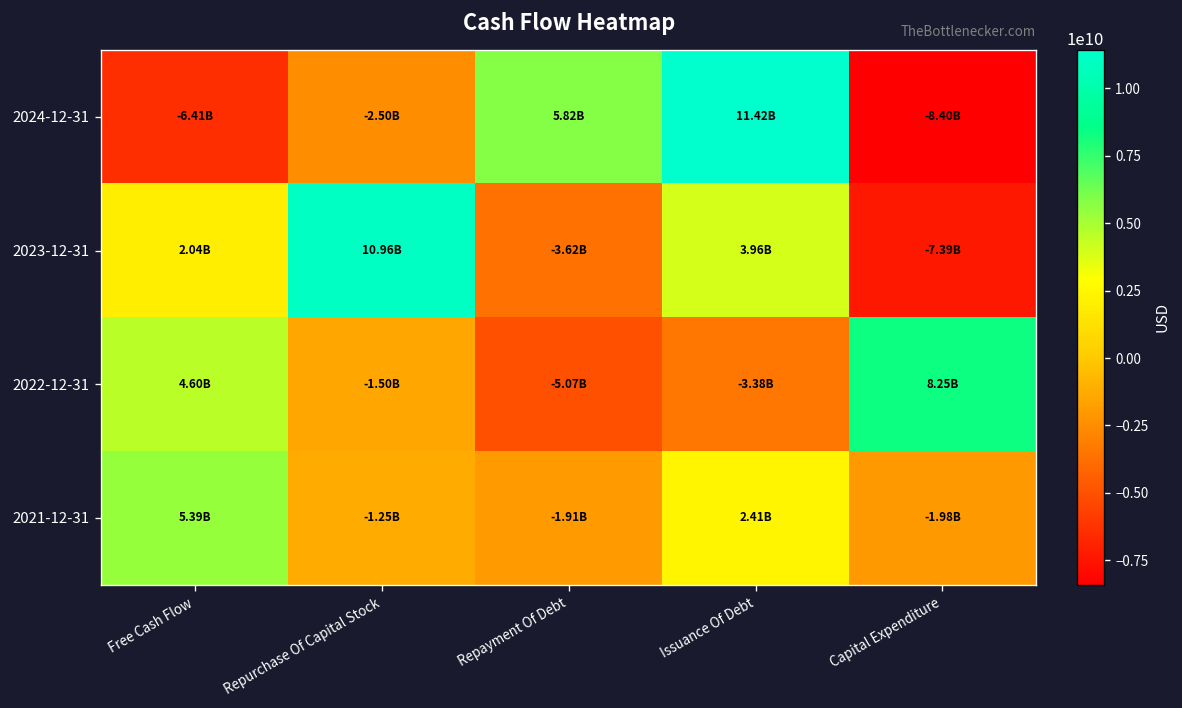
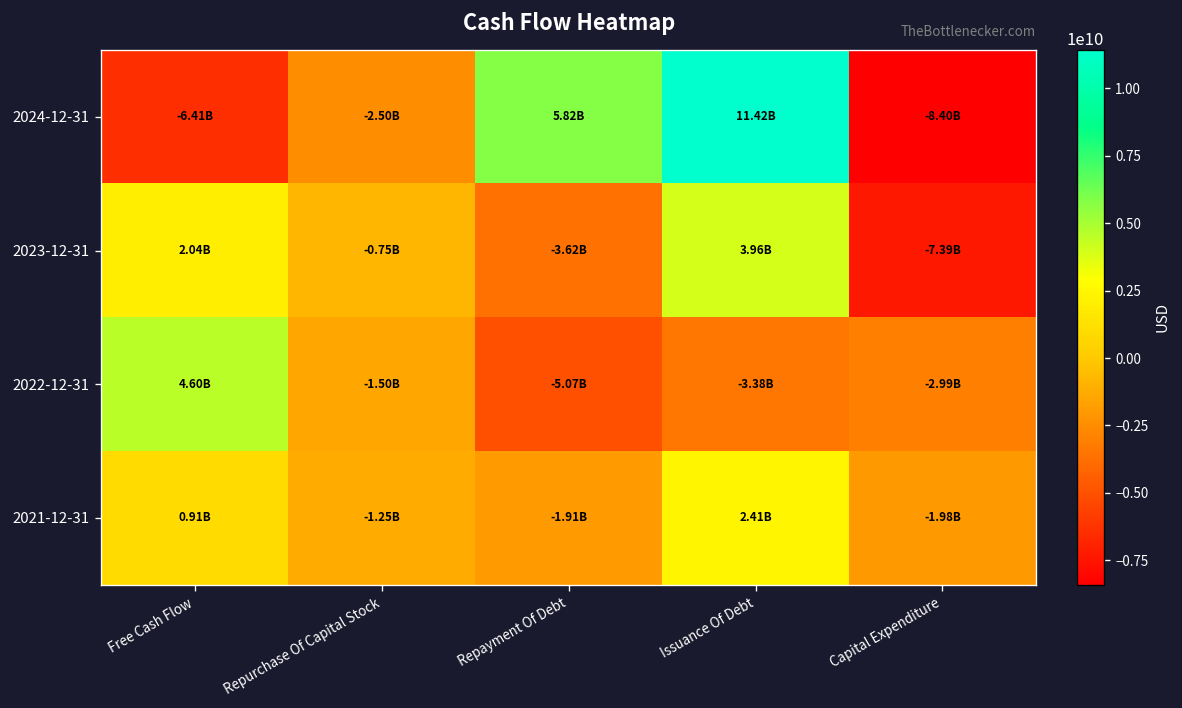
2023-12-31, Repurchase Of Capital Stock: 10.96B -> -0.75B
2022-12-31, Capital Expenditure: 8.25B -> -2.99B
2021-12-31, Free Cash Flow: 5.39B -> 0.91B
